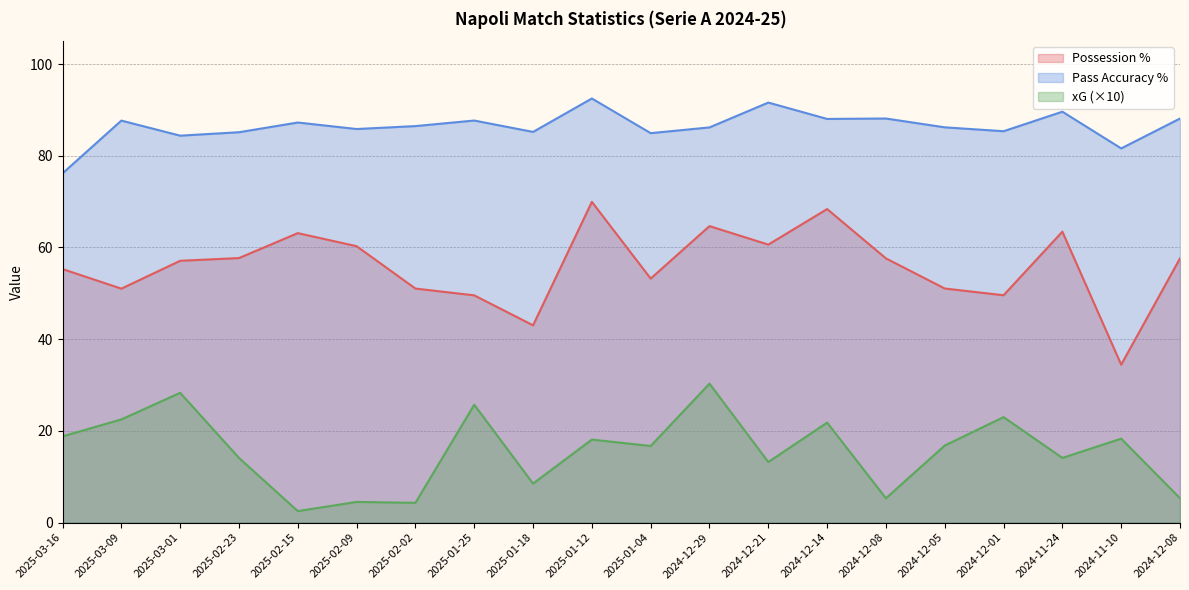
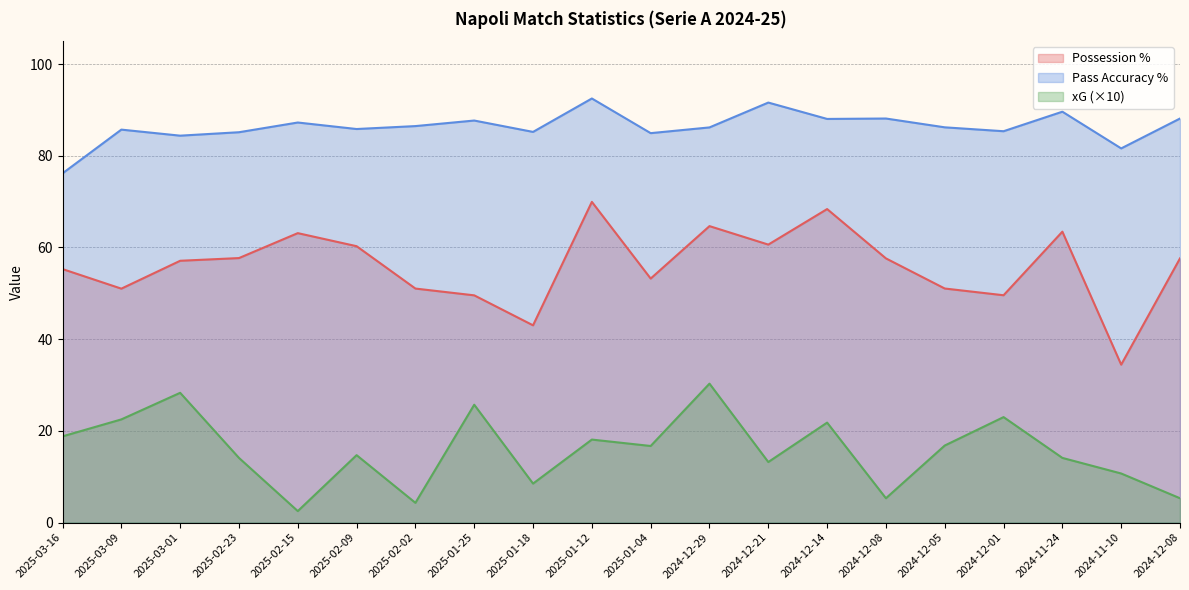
Pass Accuracy %, 2025-03-09: 88 -> 86
xG (×10), 2025-02-09: 5 -> 15
xG (×10), 2024-11-10: 18 -> 11
